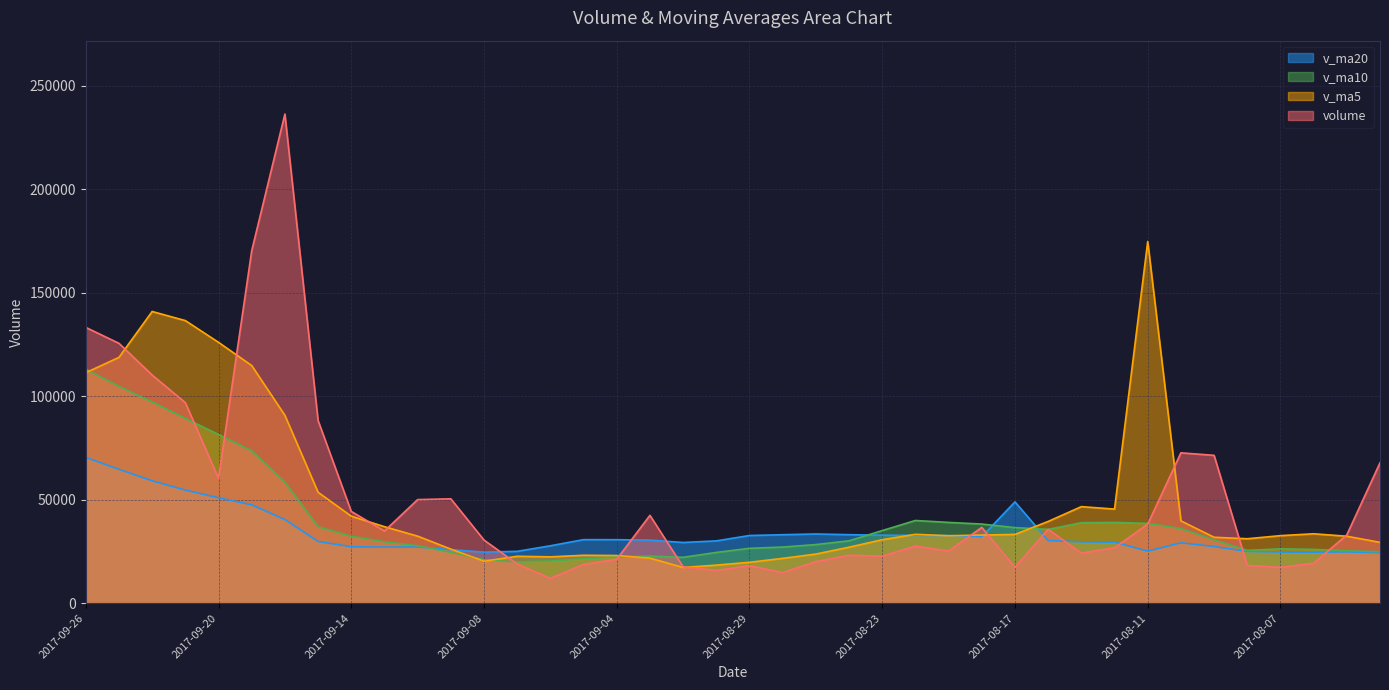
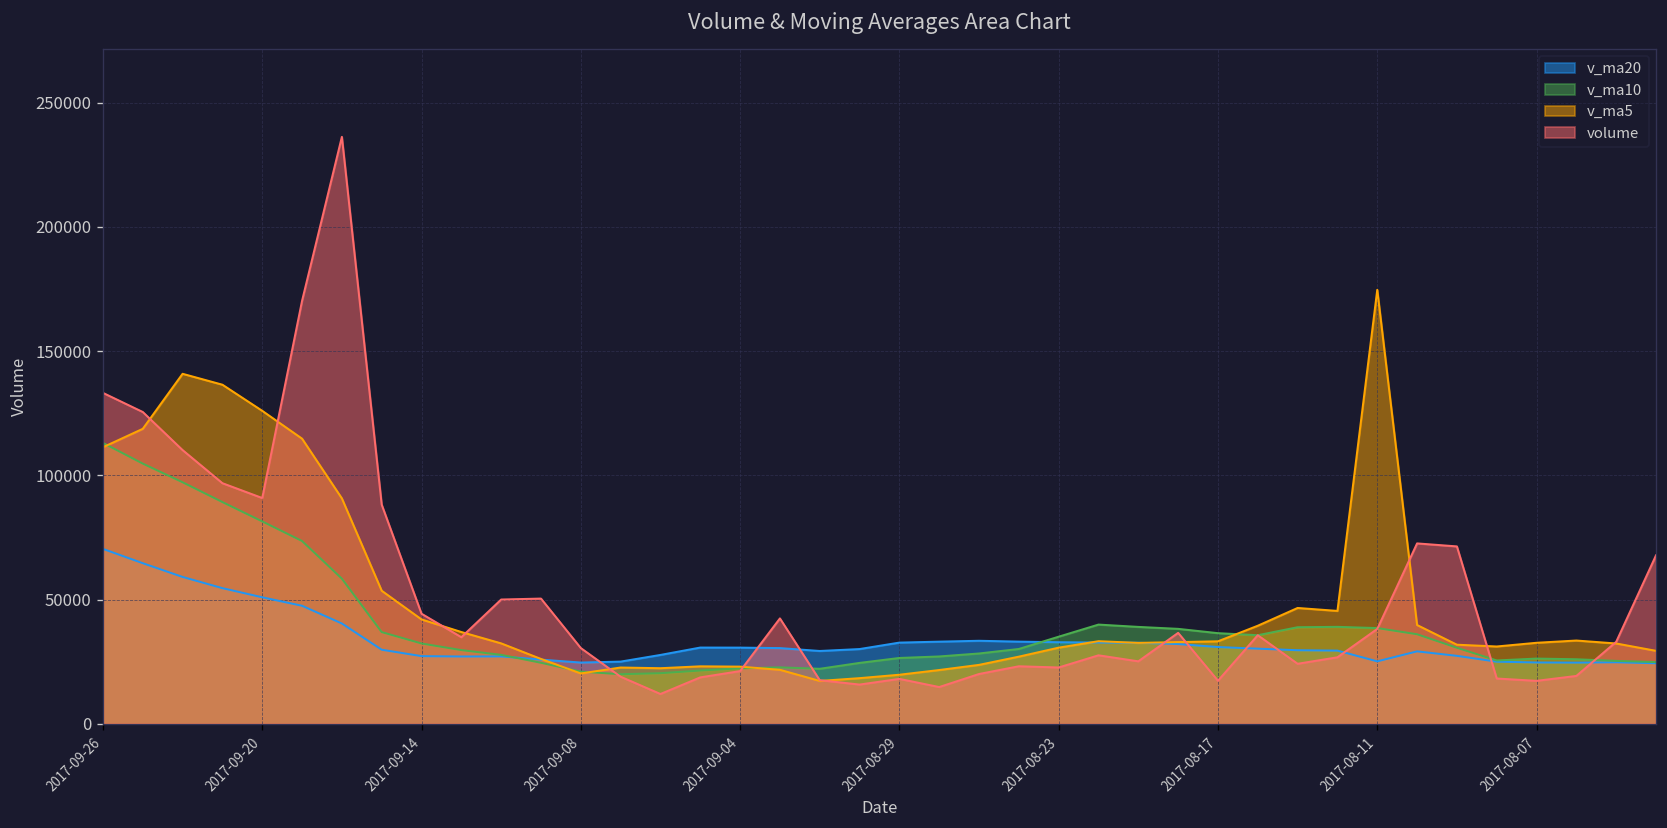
volume, 2017-09-20: 60000 -> 91000
v_ma20, 2017-08-17: 49000 -> 31000
